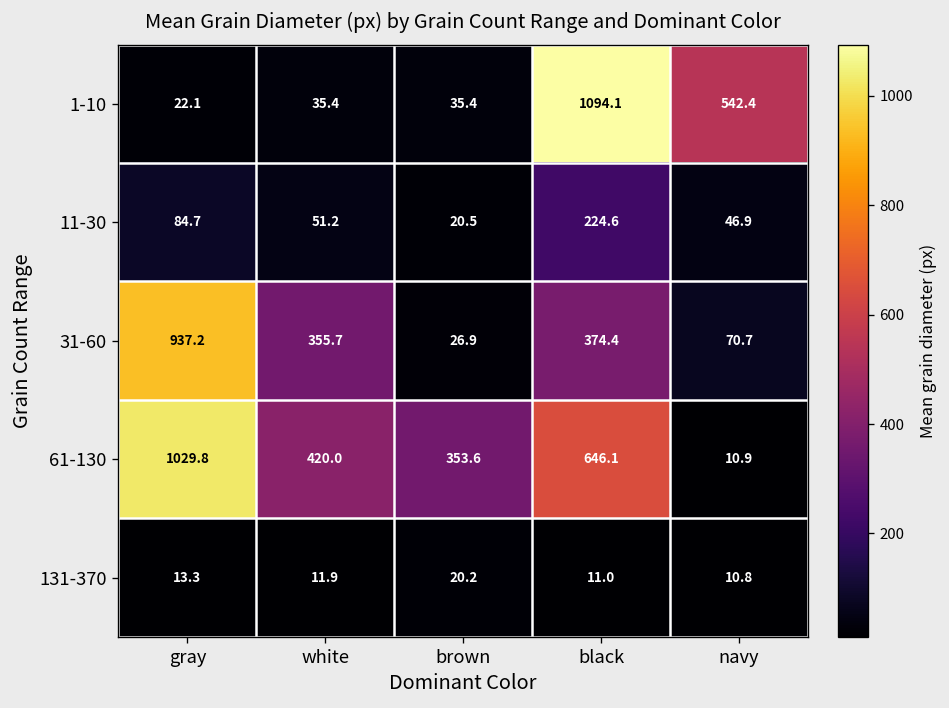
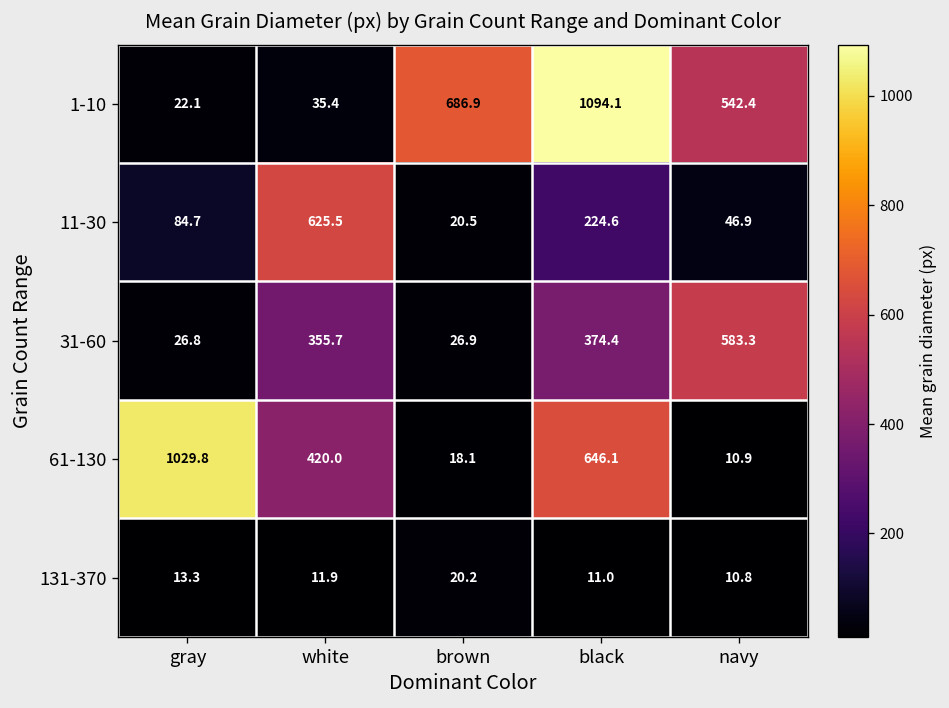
1-10, brown: 35.4 -> 686.9
11-30, white: 51.2 -> 625.5
31-60, gray: 937.2 -> 26.8
31-60, navy: 70.7 -> 583.3
61-130, brown: 353.6 -> 18.1
